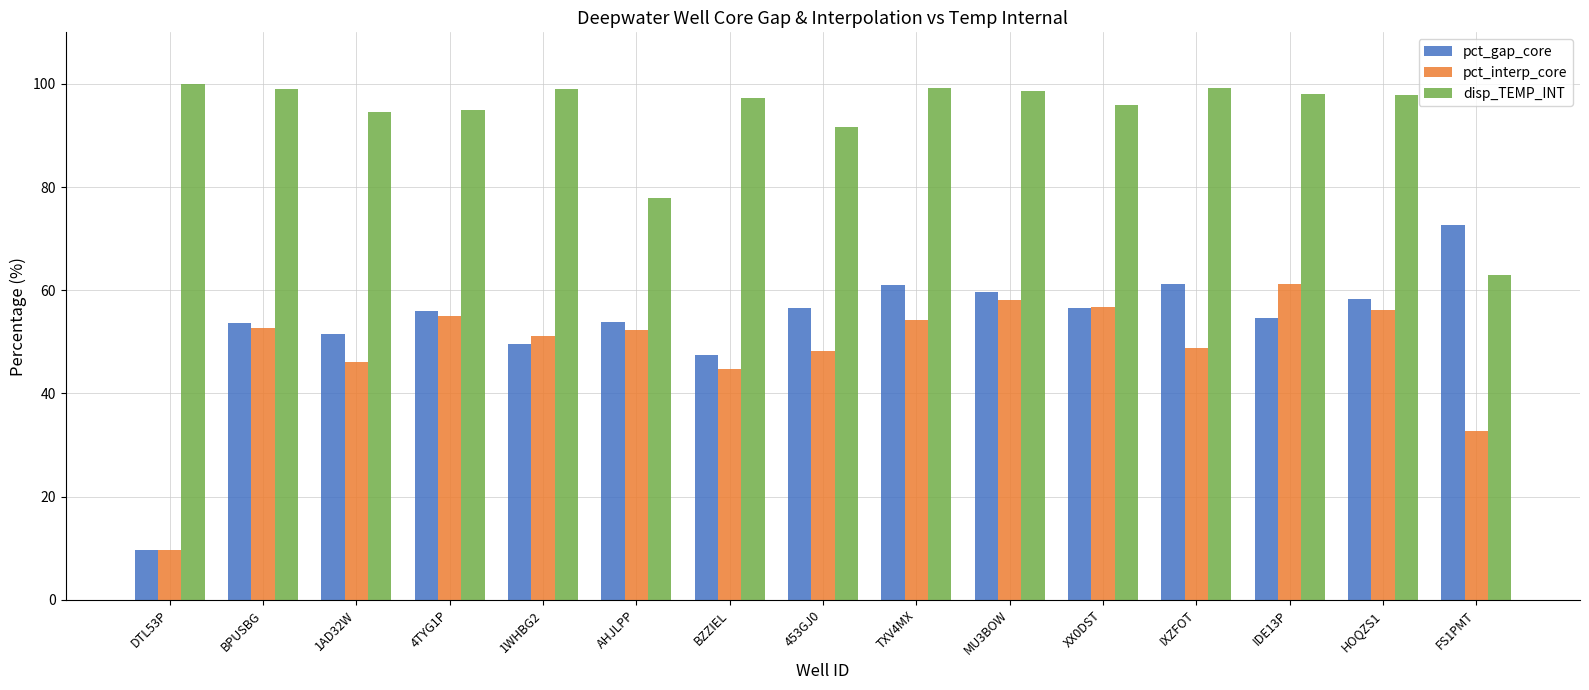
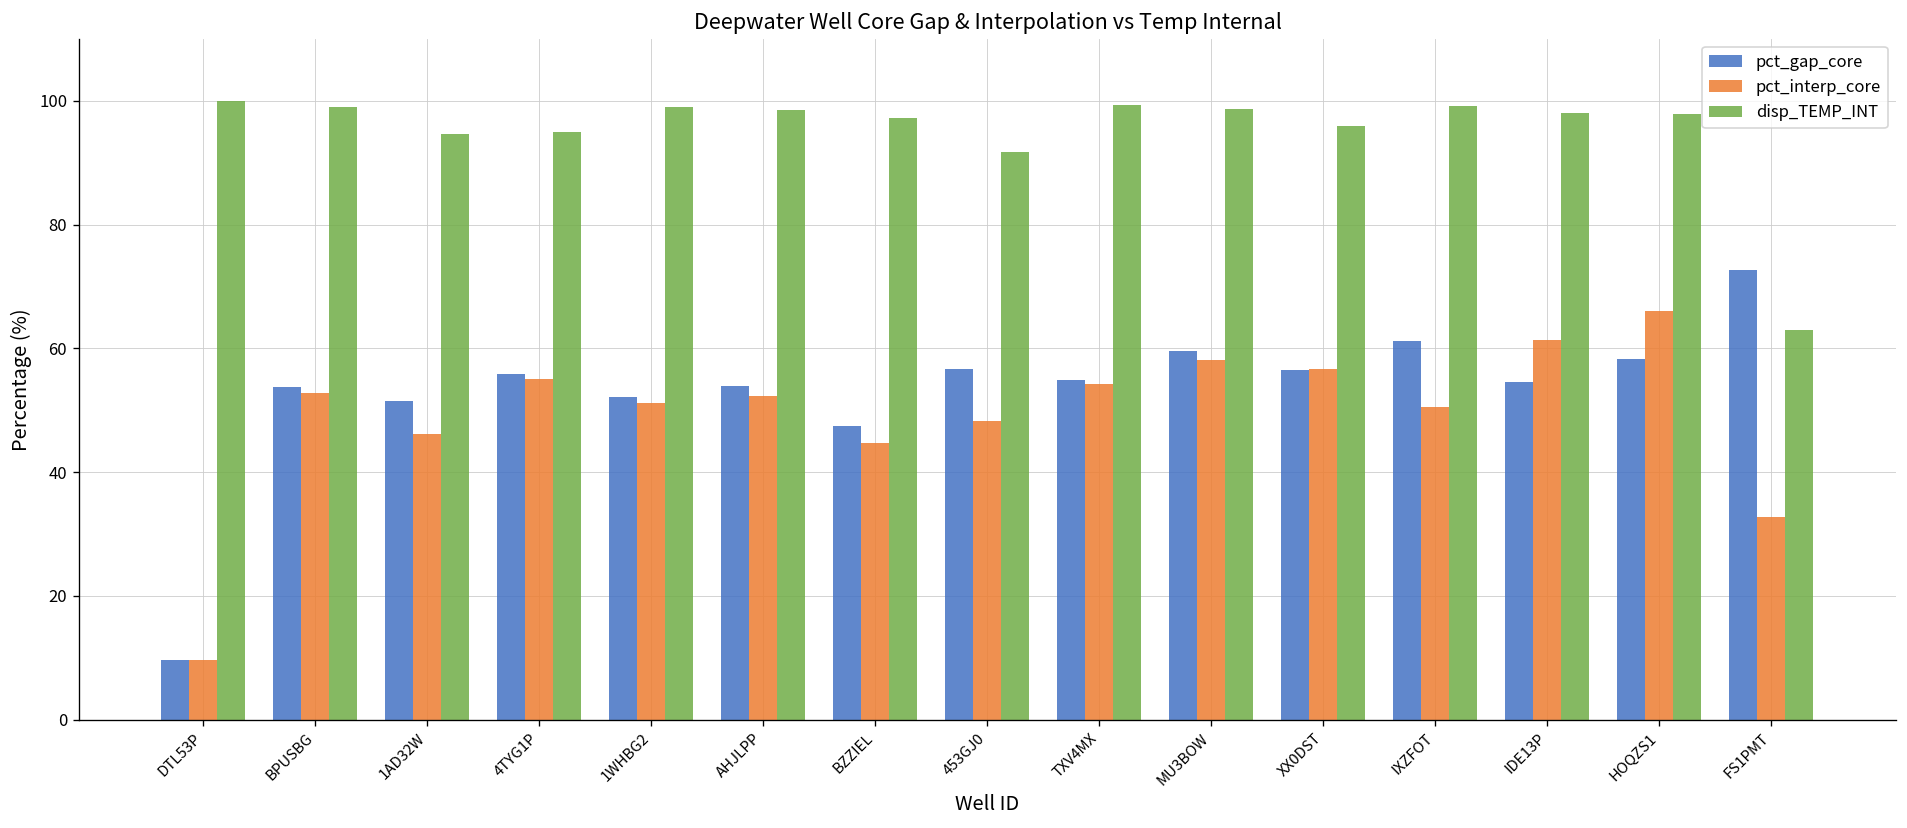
pct_gap_core, 1WHBG2: 50 -> 52
disp_TEMP_INT, AHJLPP: 78 -> 98
pct_gap_core, TXV4MX: 61 -> 55
pct_interp_core, IXZFOT: 49 -> 51
pct_interp_core, HOQZS1: 56 -> 66
